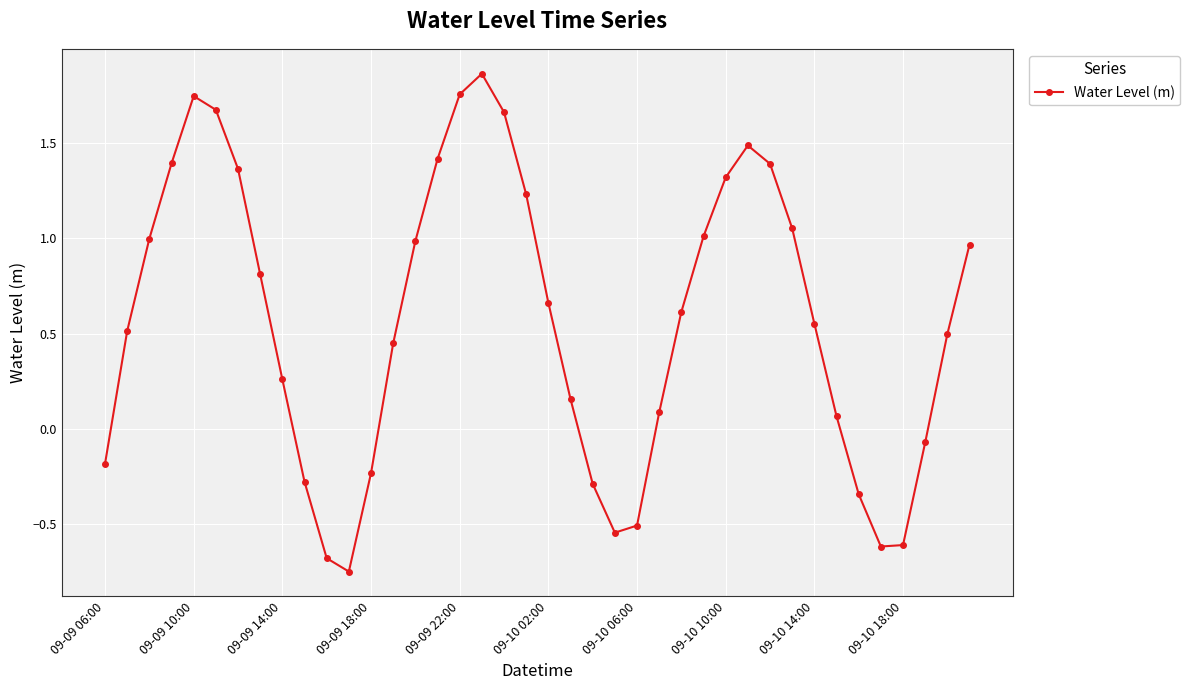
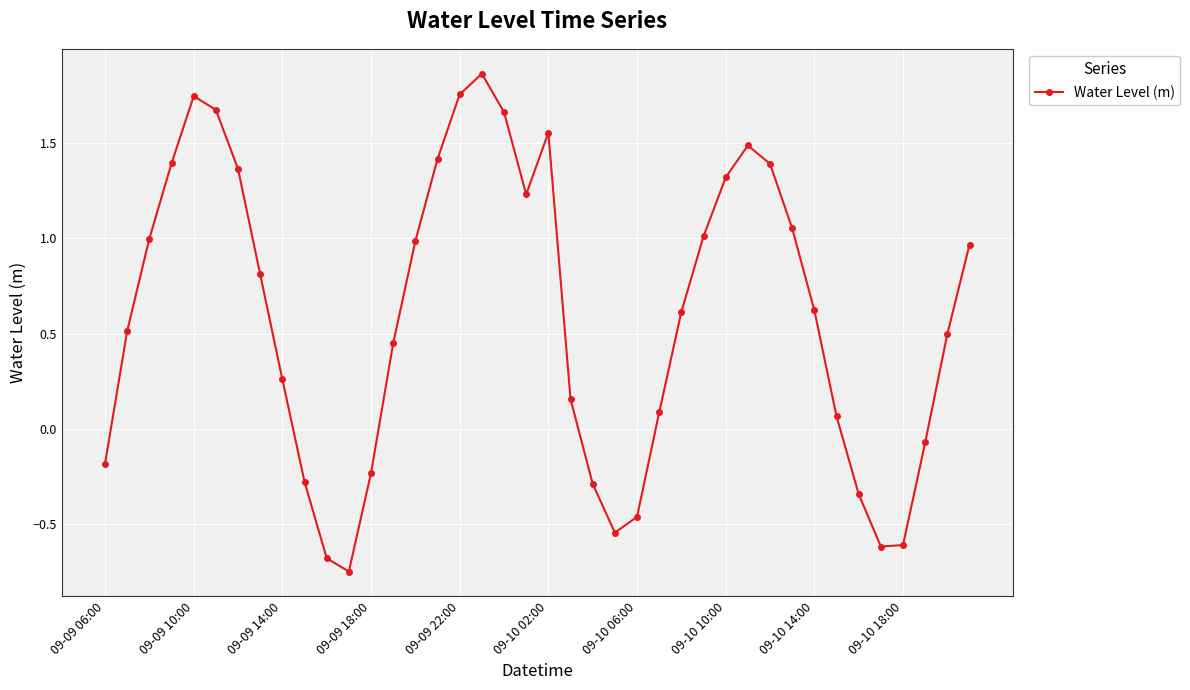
09-10 02:00: 0.66 -> 1.56
09-10 06:00: -0.51 -> -0.46
09-10 14:00: 0.55 -> 0.62
